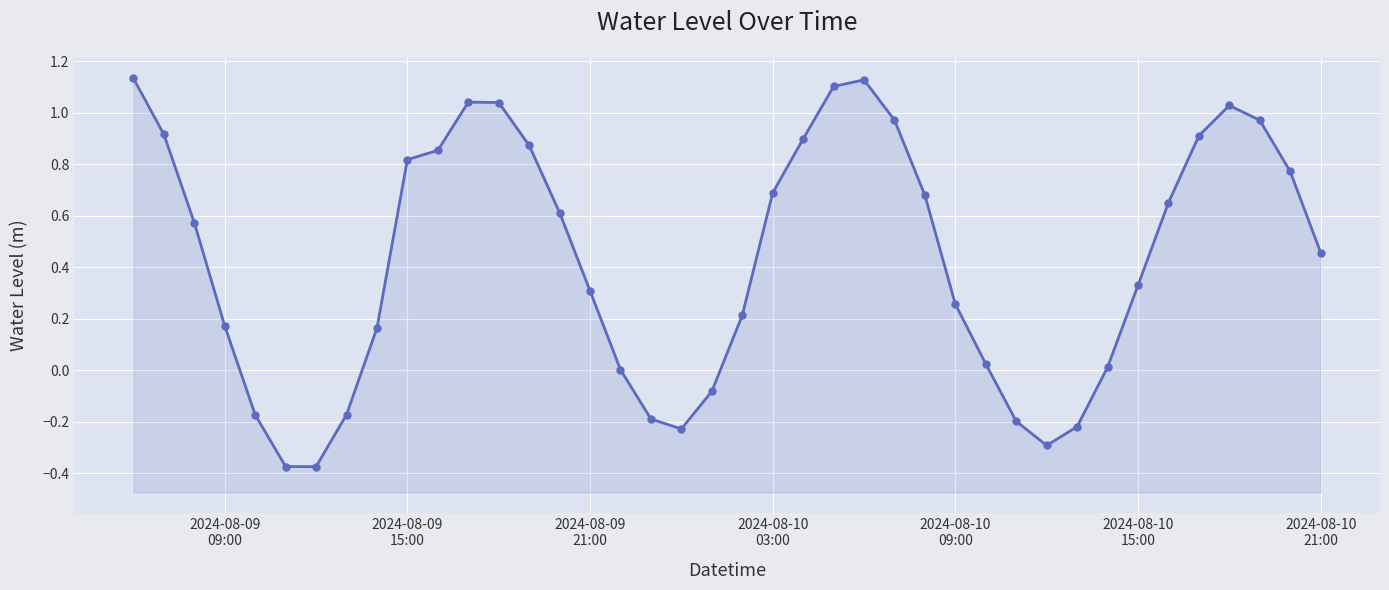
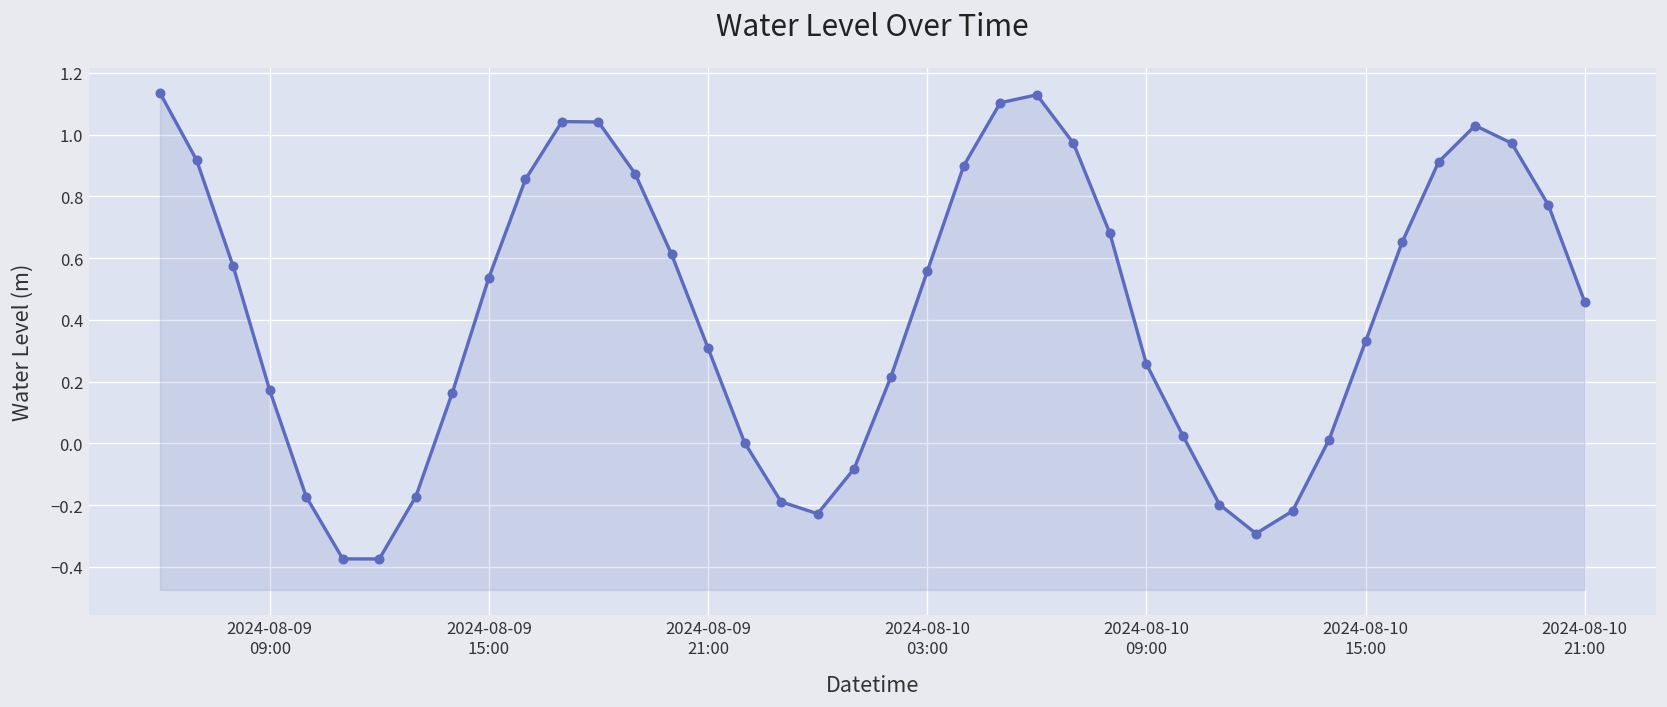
2024-08-09 15:00: 0.82 -> 0.54
2024-08-10 03:00: 0.69 -> 0.56
